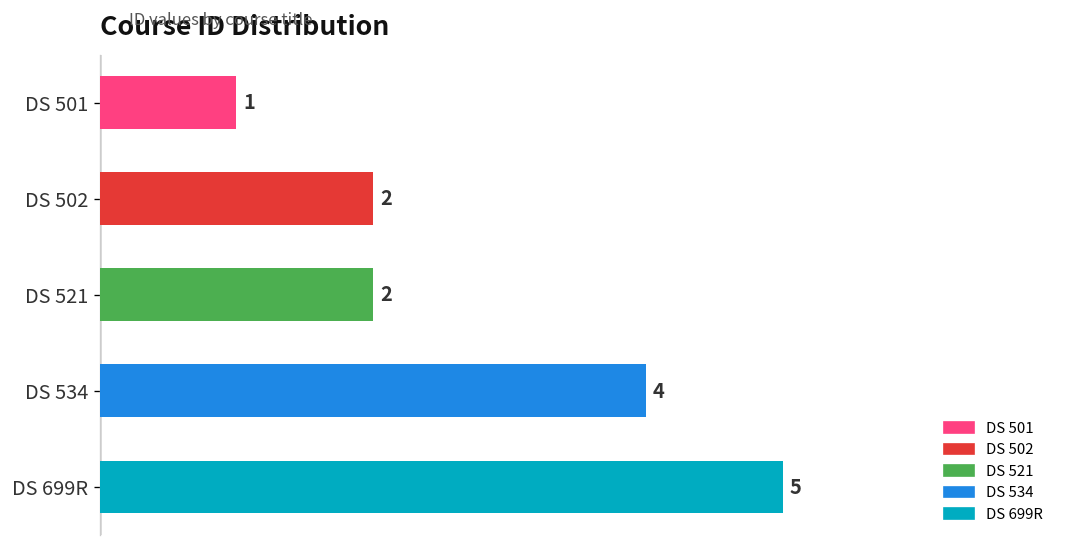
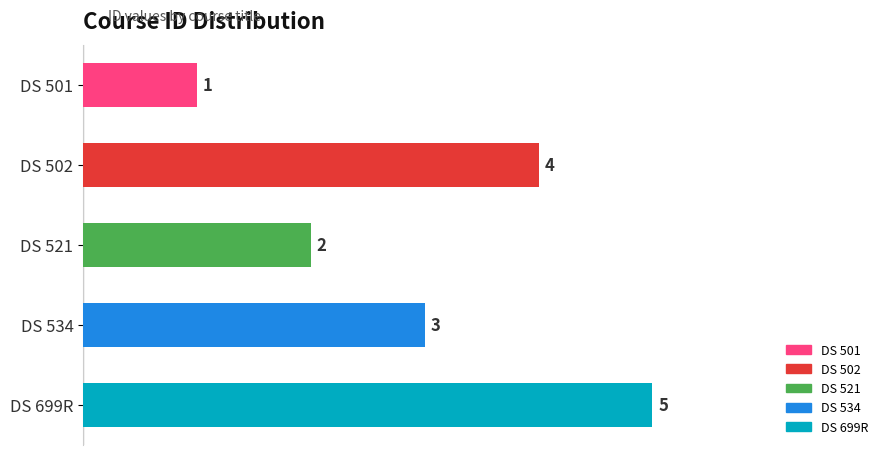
DS 502: 2 -> 4
DS 534: 4 -> 3
